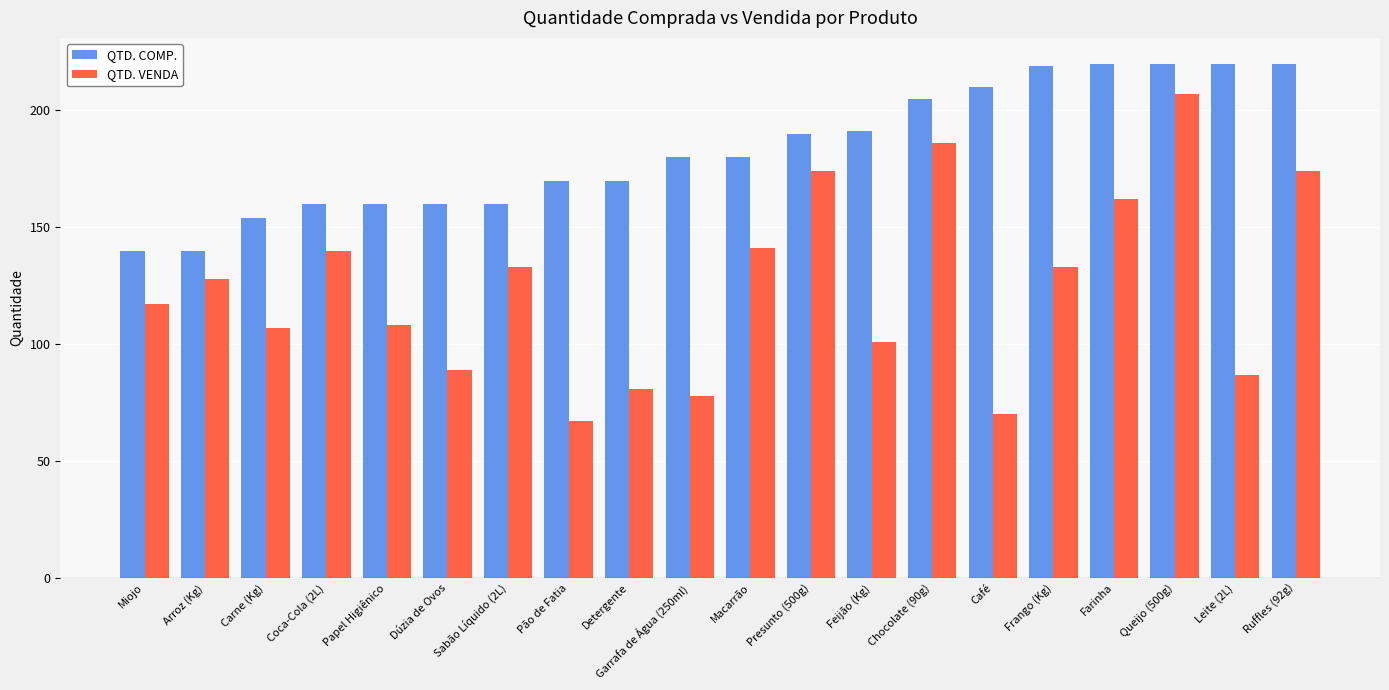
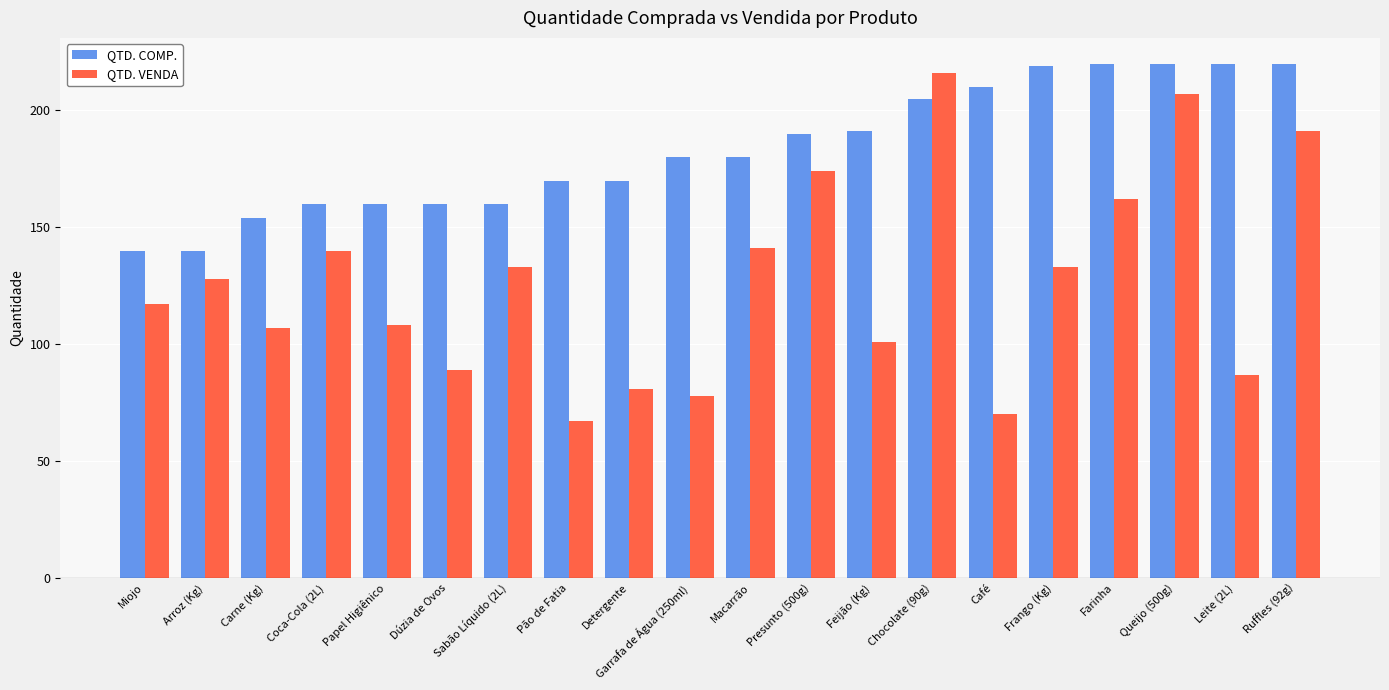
QTD. VENDA, Chocolate (90g): 186 -> 216
QTD. VENDA, Ruffles (92g): 174 -> 191
